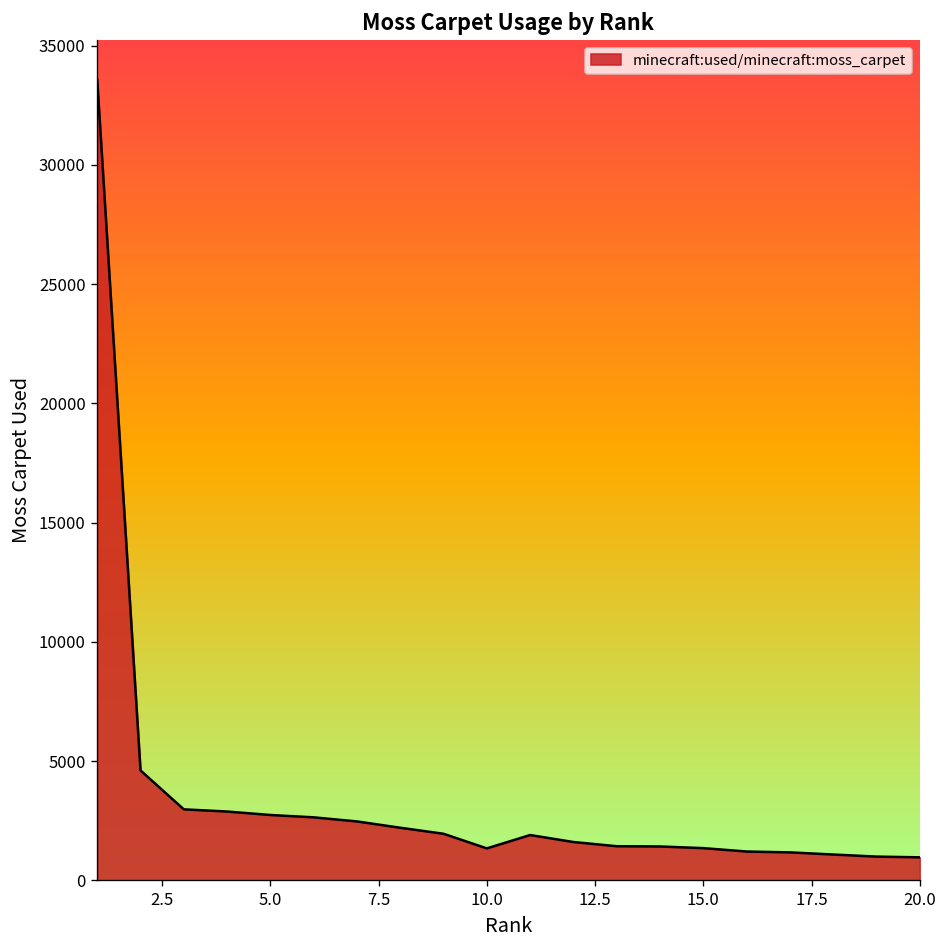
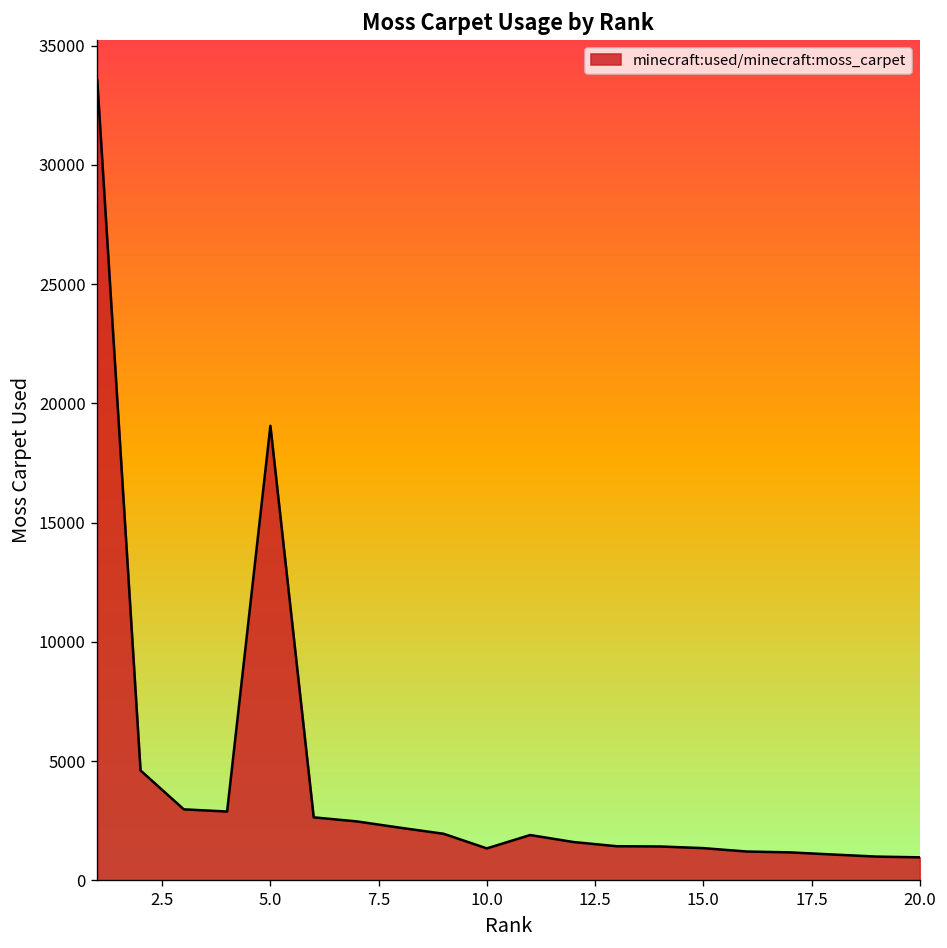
5.0: 2700 -> 19100
